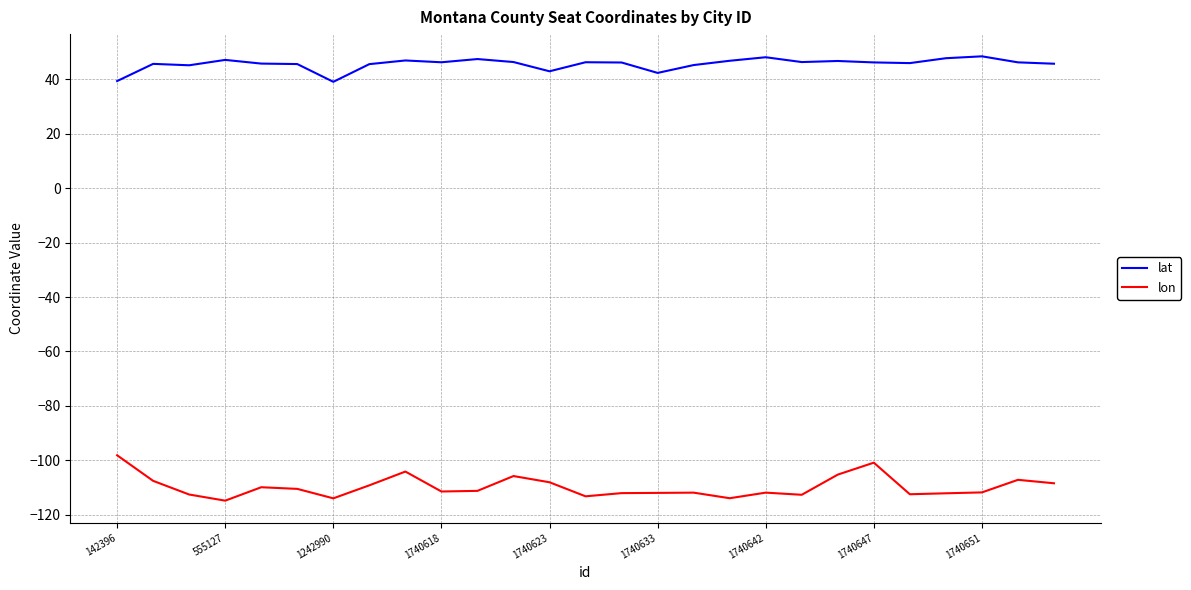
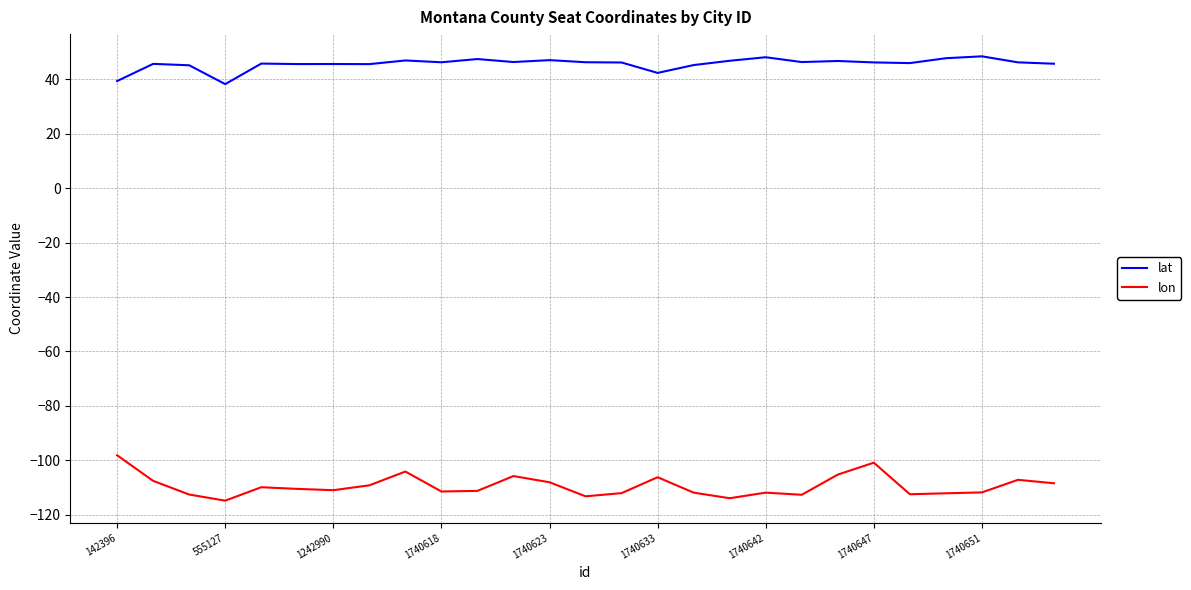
lat, 555127: 47 -> 38
lat, 1242990: 39 -> 46
lon, 1242990: -114 -> -111
lat, 1740623: 43 -> 47
lon, 1740633: -112 -> -106
